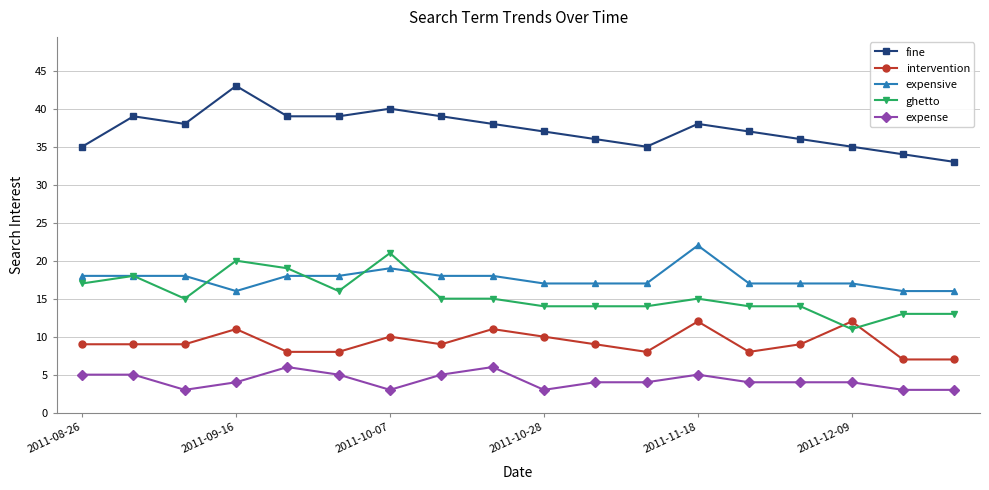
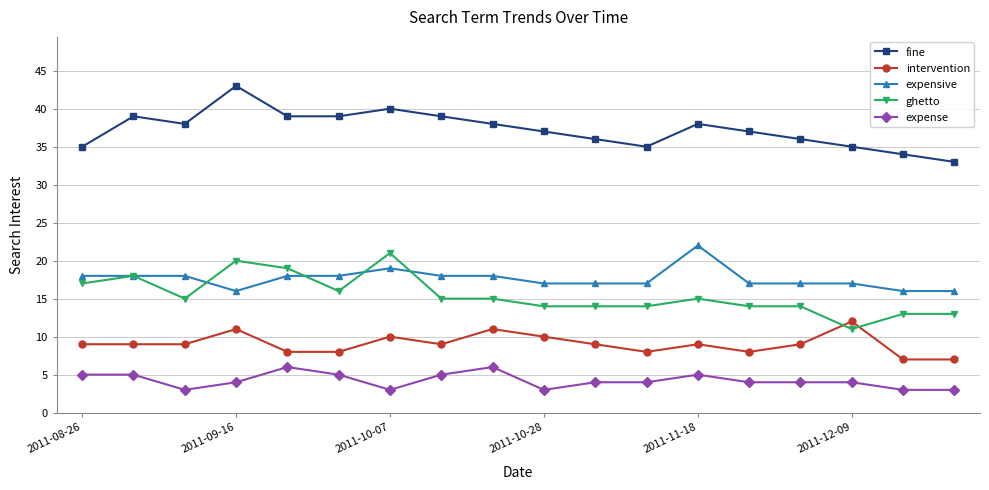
intervention, 2011-11-18: 12 -> 9
